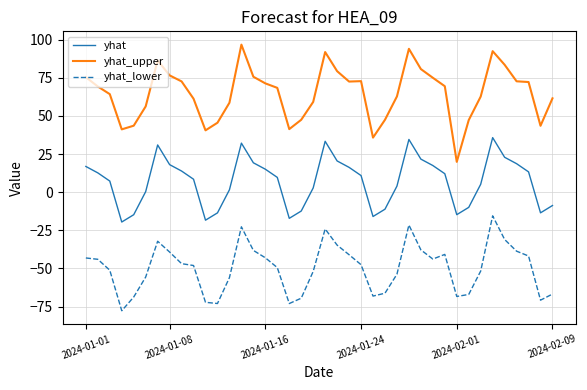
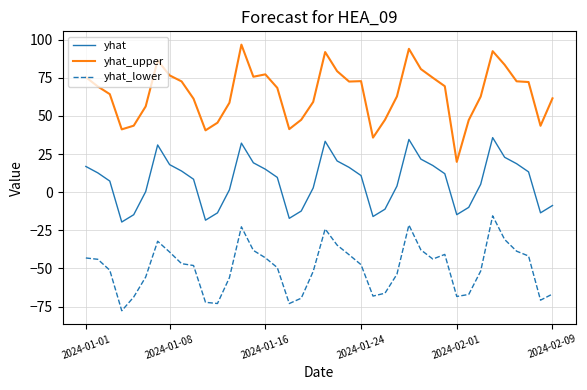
yhat_upper, 2024-01-16: 71 -> 77
